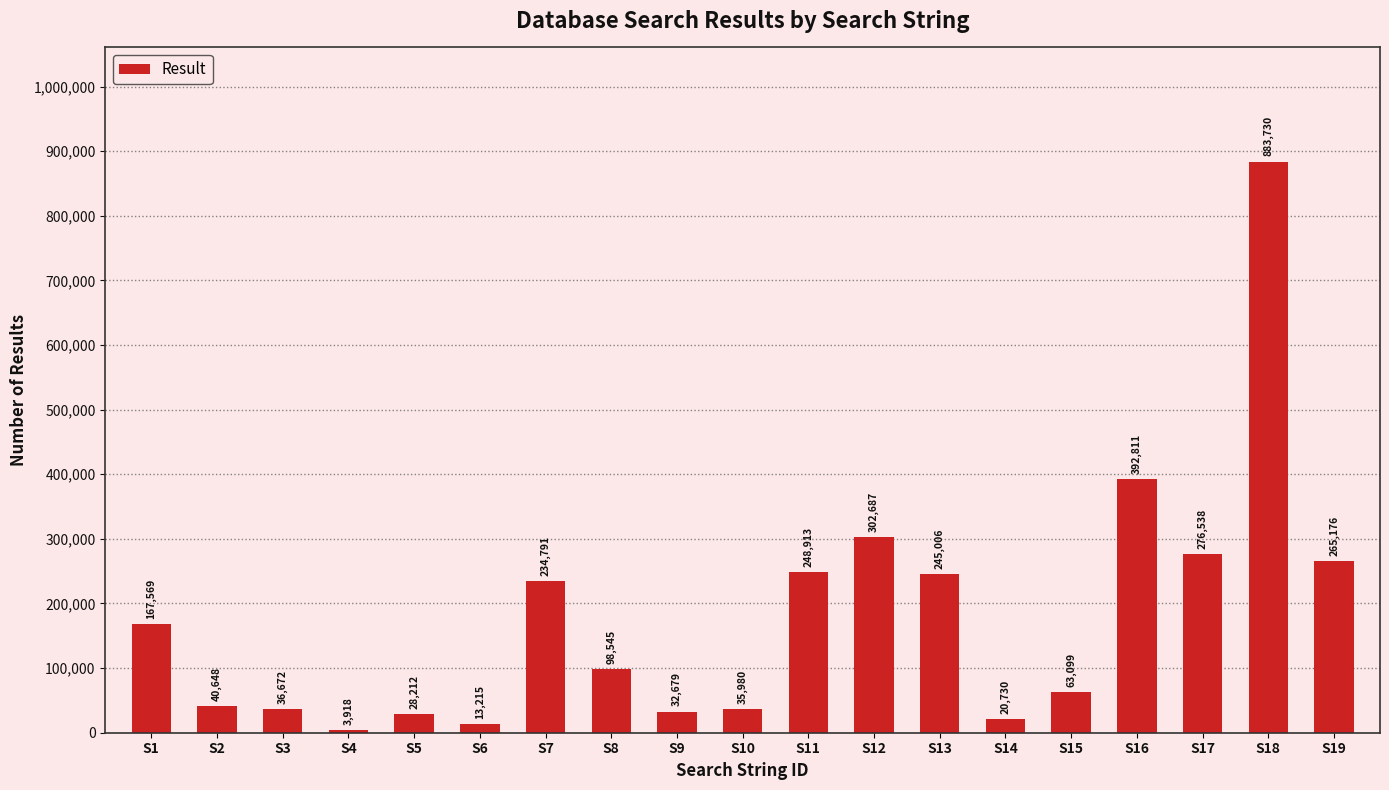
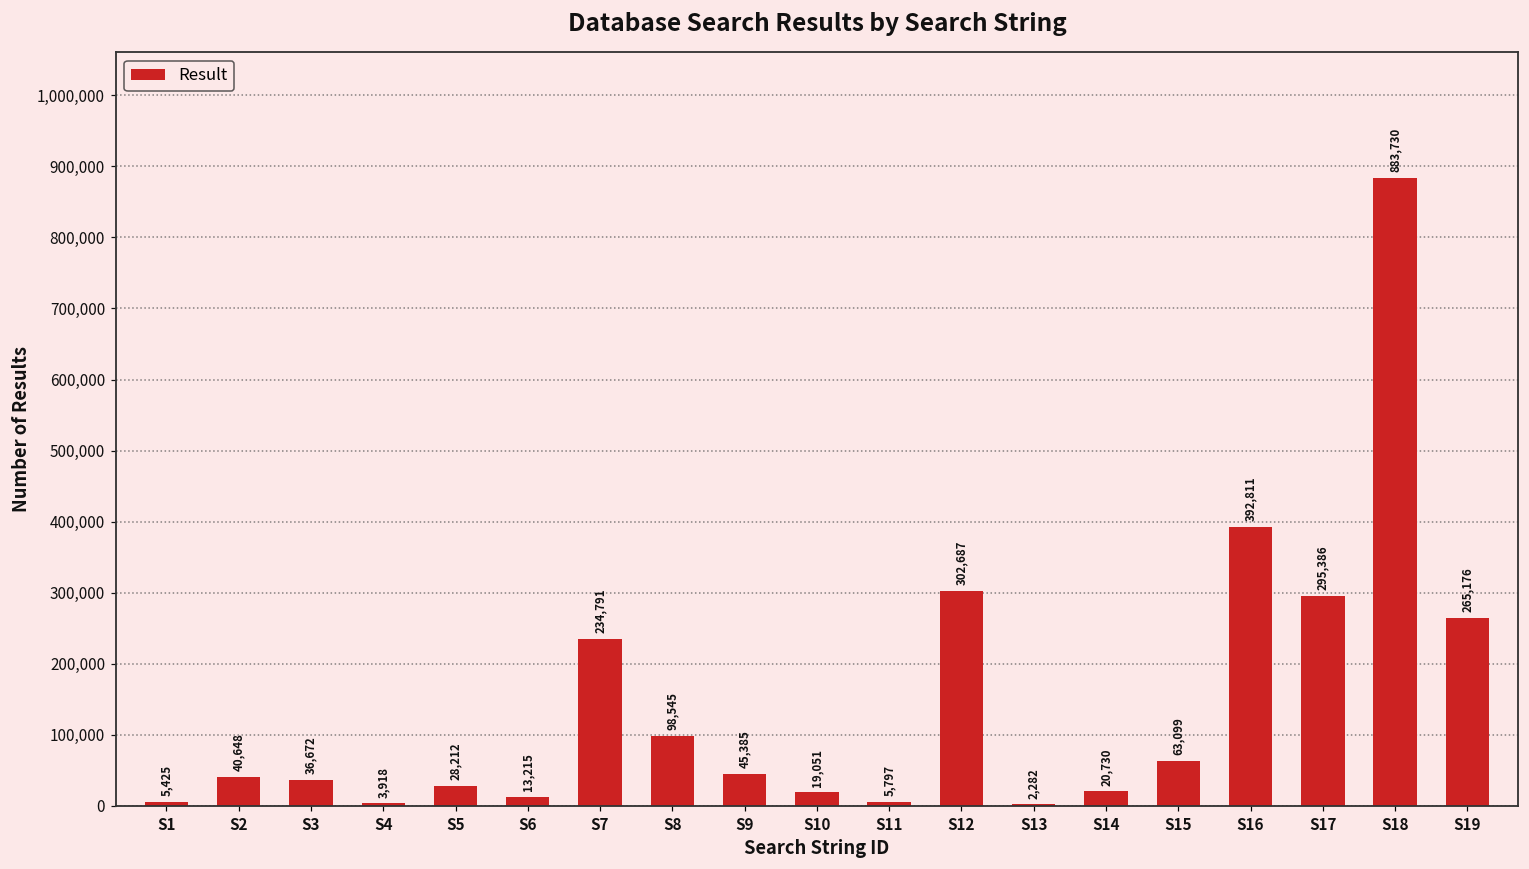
S1: 167,569 -> 5,425
S9: 32,679 -> 45,385
S10: 35,980 -> 19,051
S11: 248,913 -> 5,797
S13: 245,006 -> 2,282
S17: 276,538 -> 295,386
